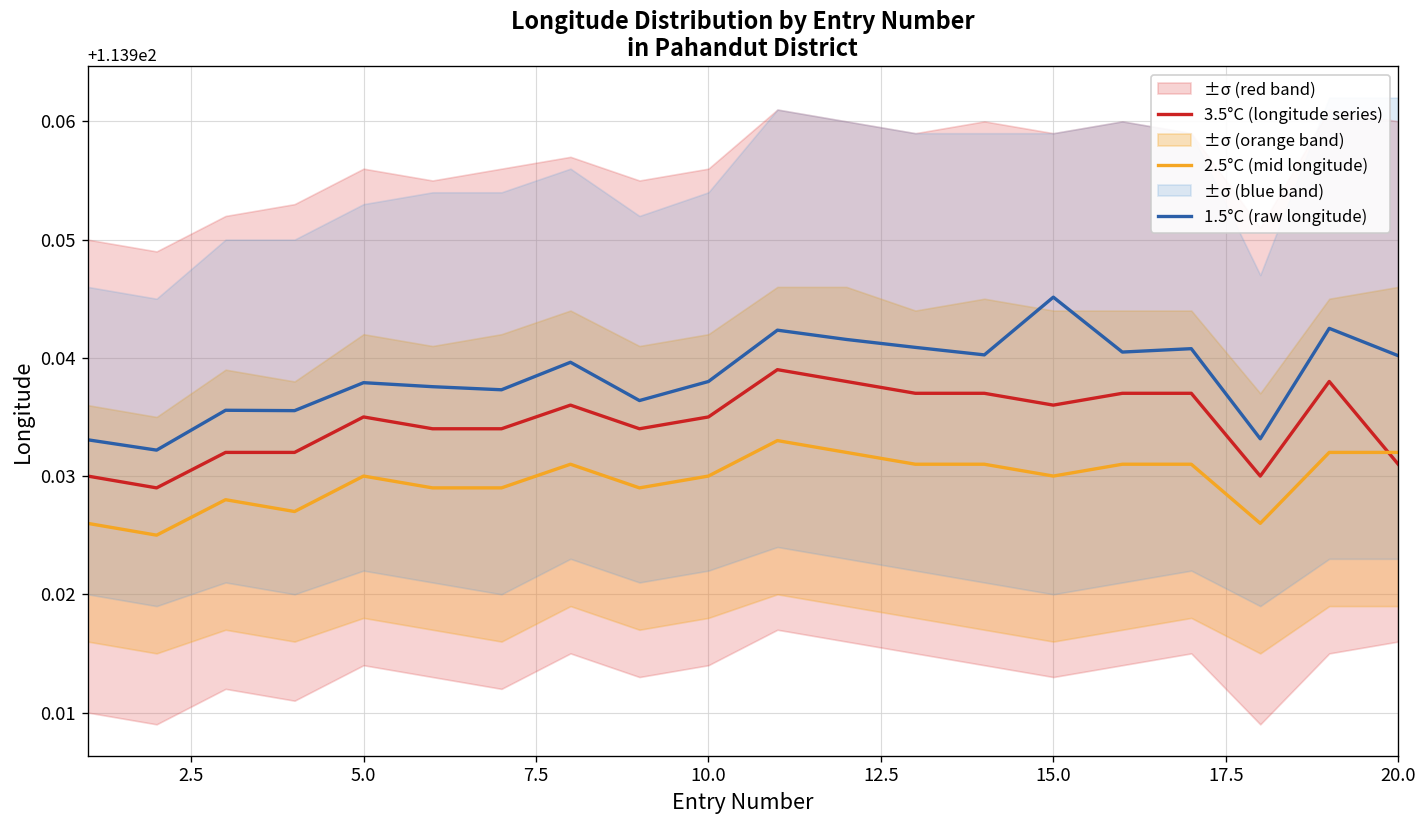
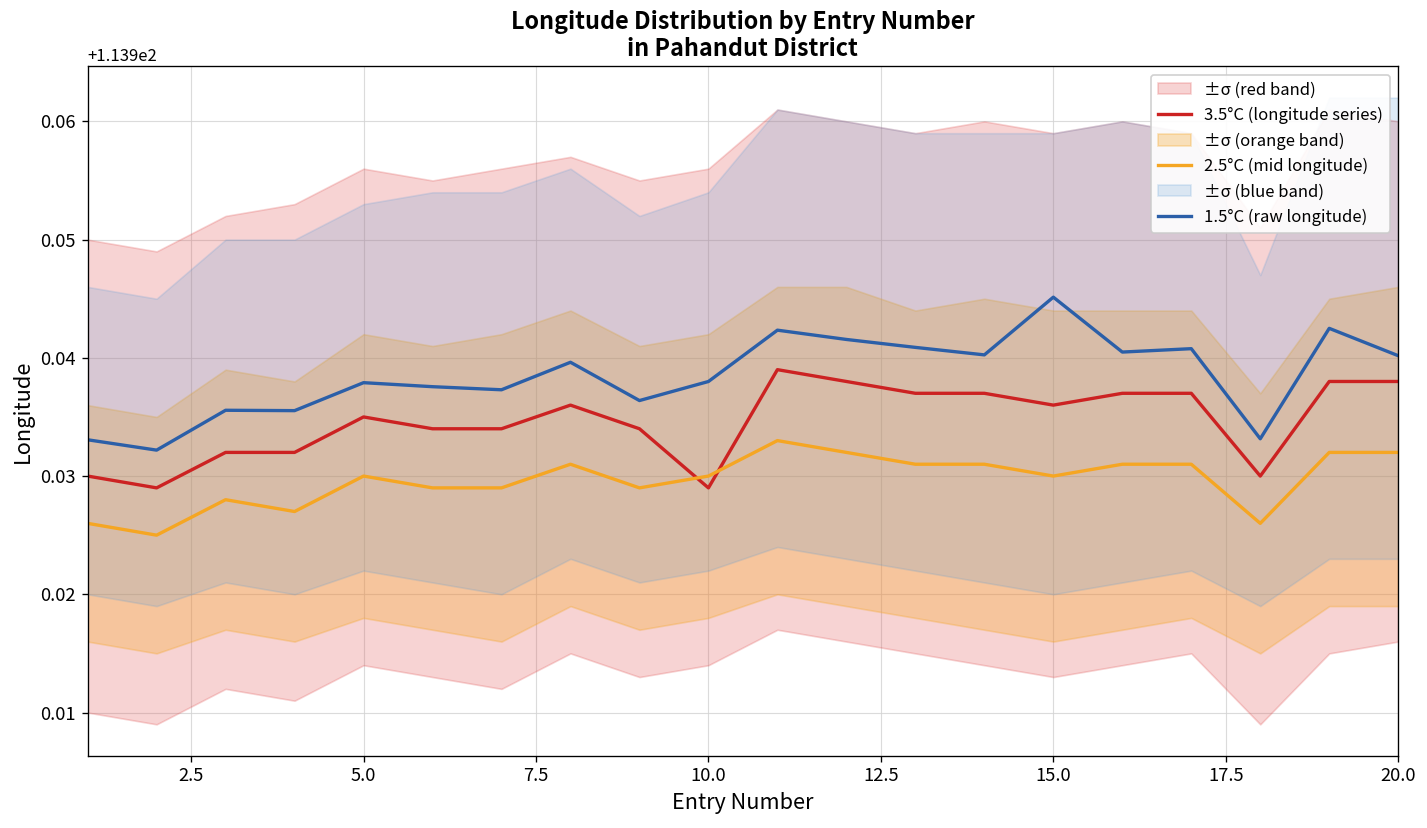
3.5°C (longitude series), 10.0: 113.935 -> 113.929
3.5°C (longitude series), 20.0: 113.931 -> 113.938
